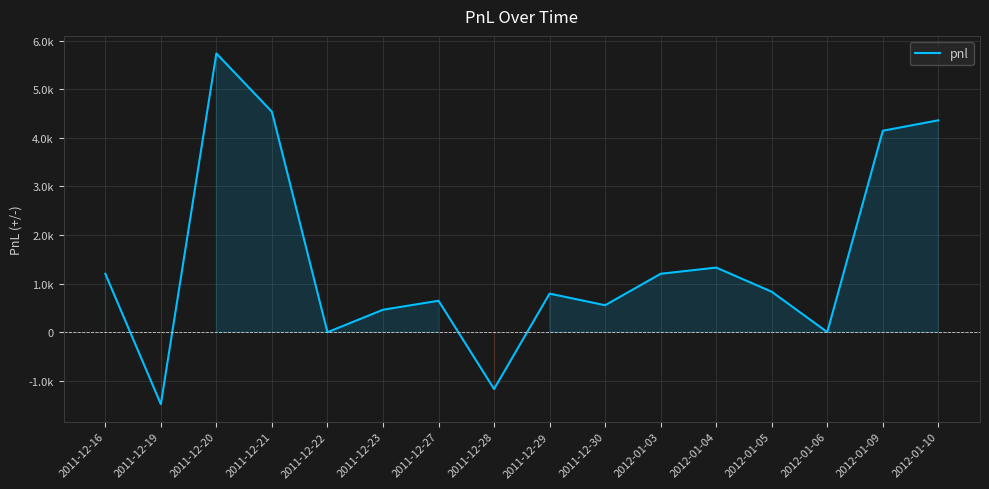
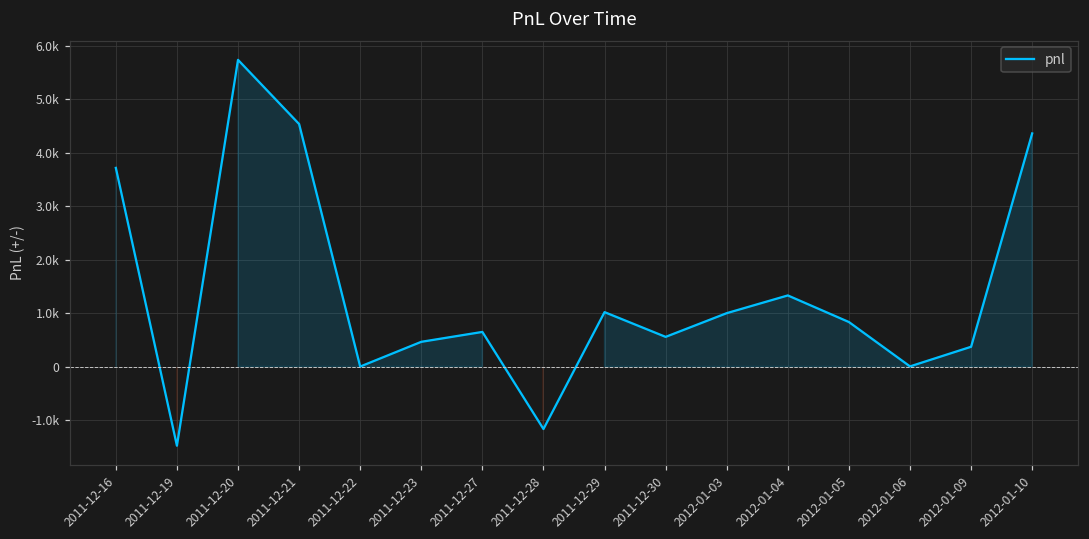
2011-12-16: 1200 -> 3700
2011-12-29: 800 -> 1000
2012-01-03: 1200 -> 1000
2012-01-09: 4100 -> 400
